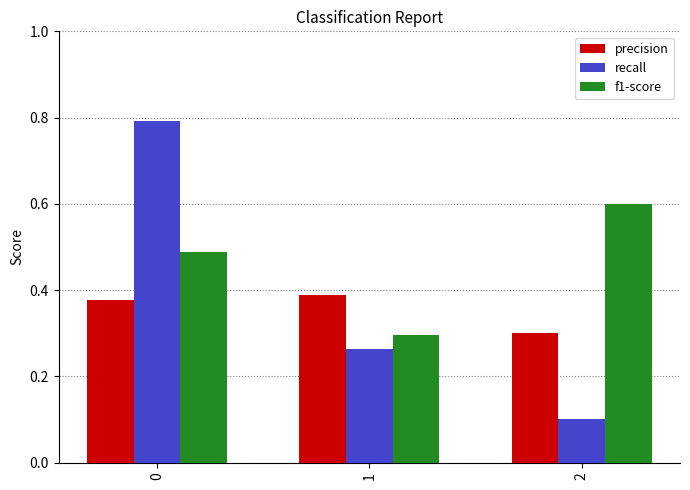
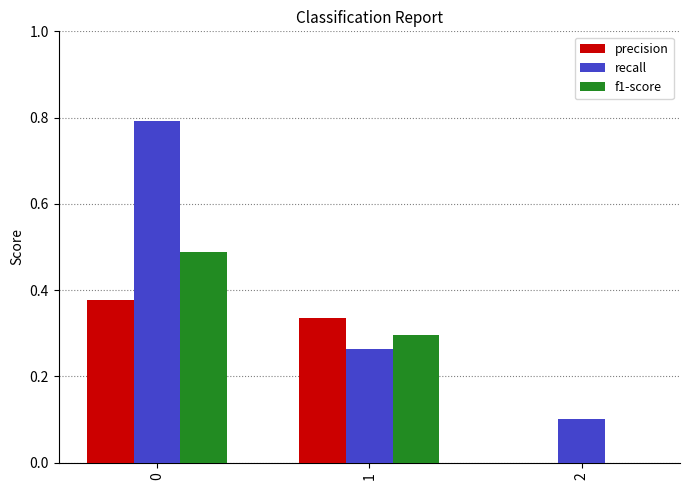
precision, 1: 0.39 -> 0.34
precision, 2: 0.3 -> 0.0
f1-score, 2: 0.6 -> 0.0
